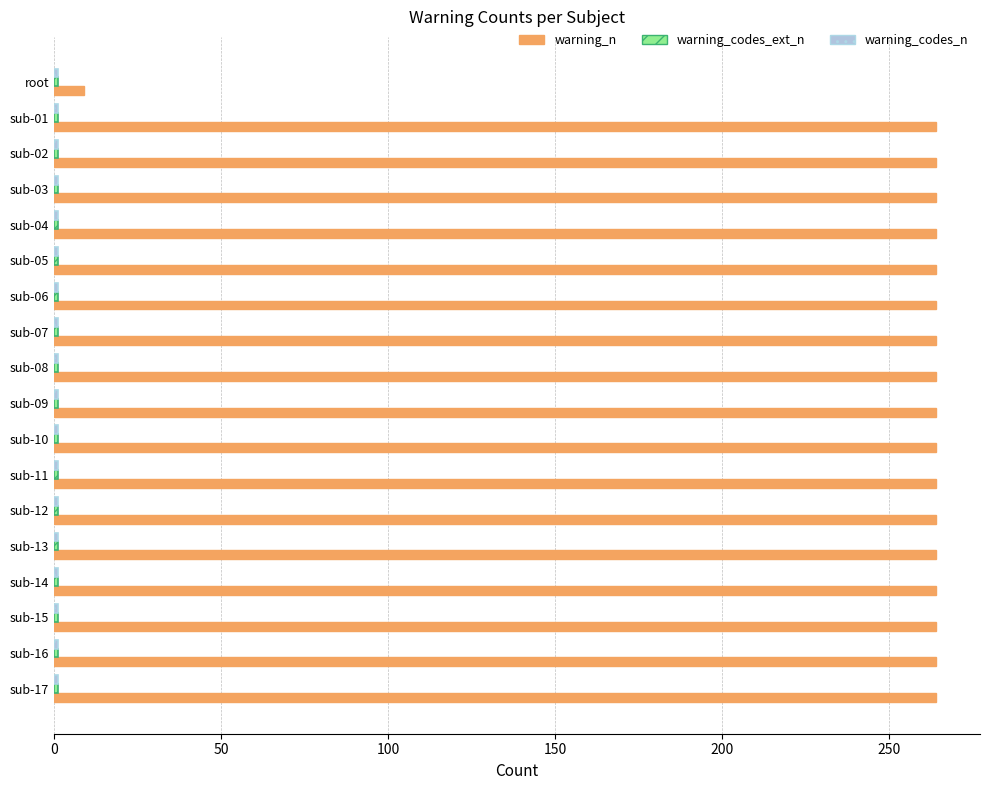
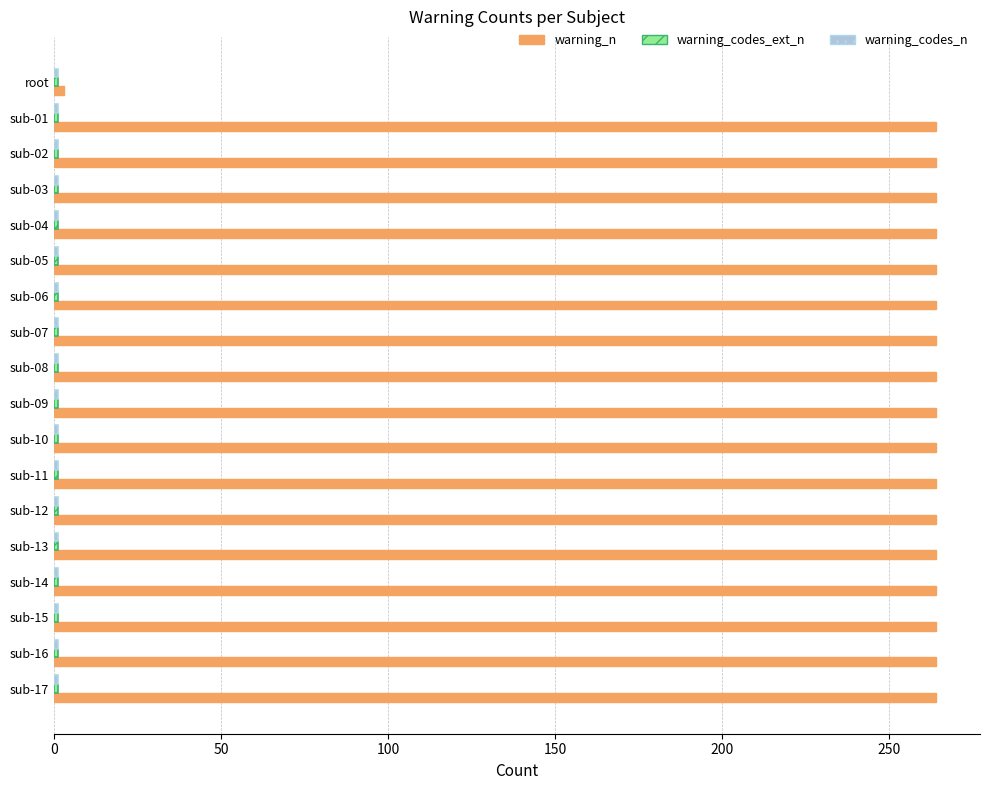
warning_n, root: 9 -> 3
